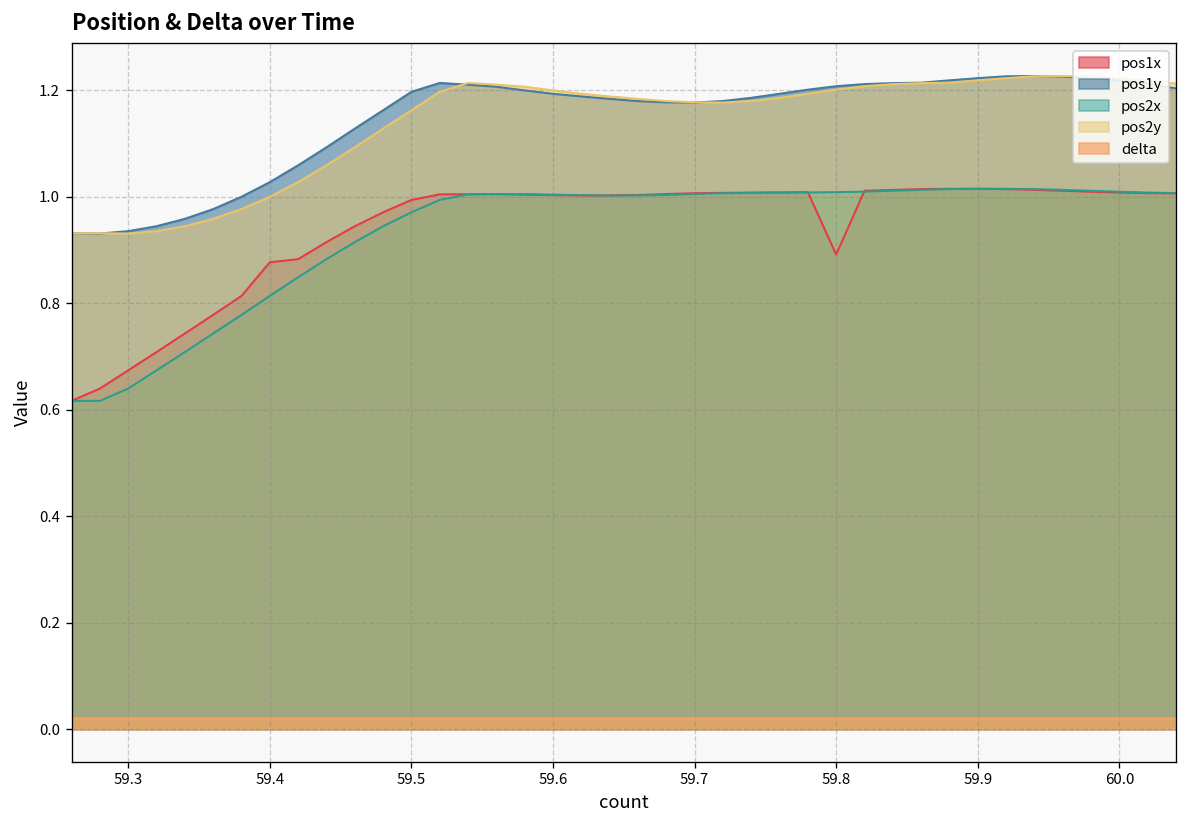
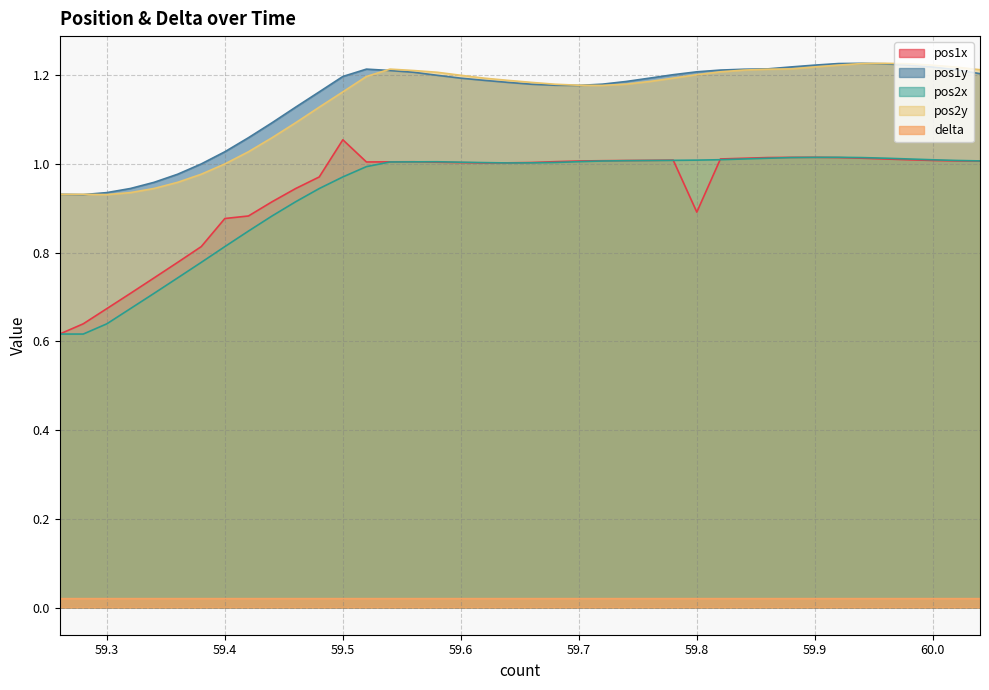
pos1x, 59.5: 0.99 -> 1.05
